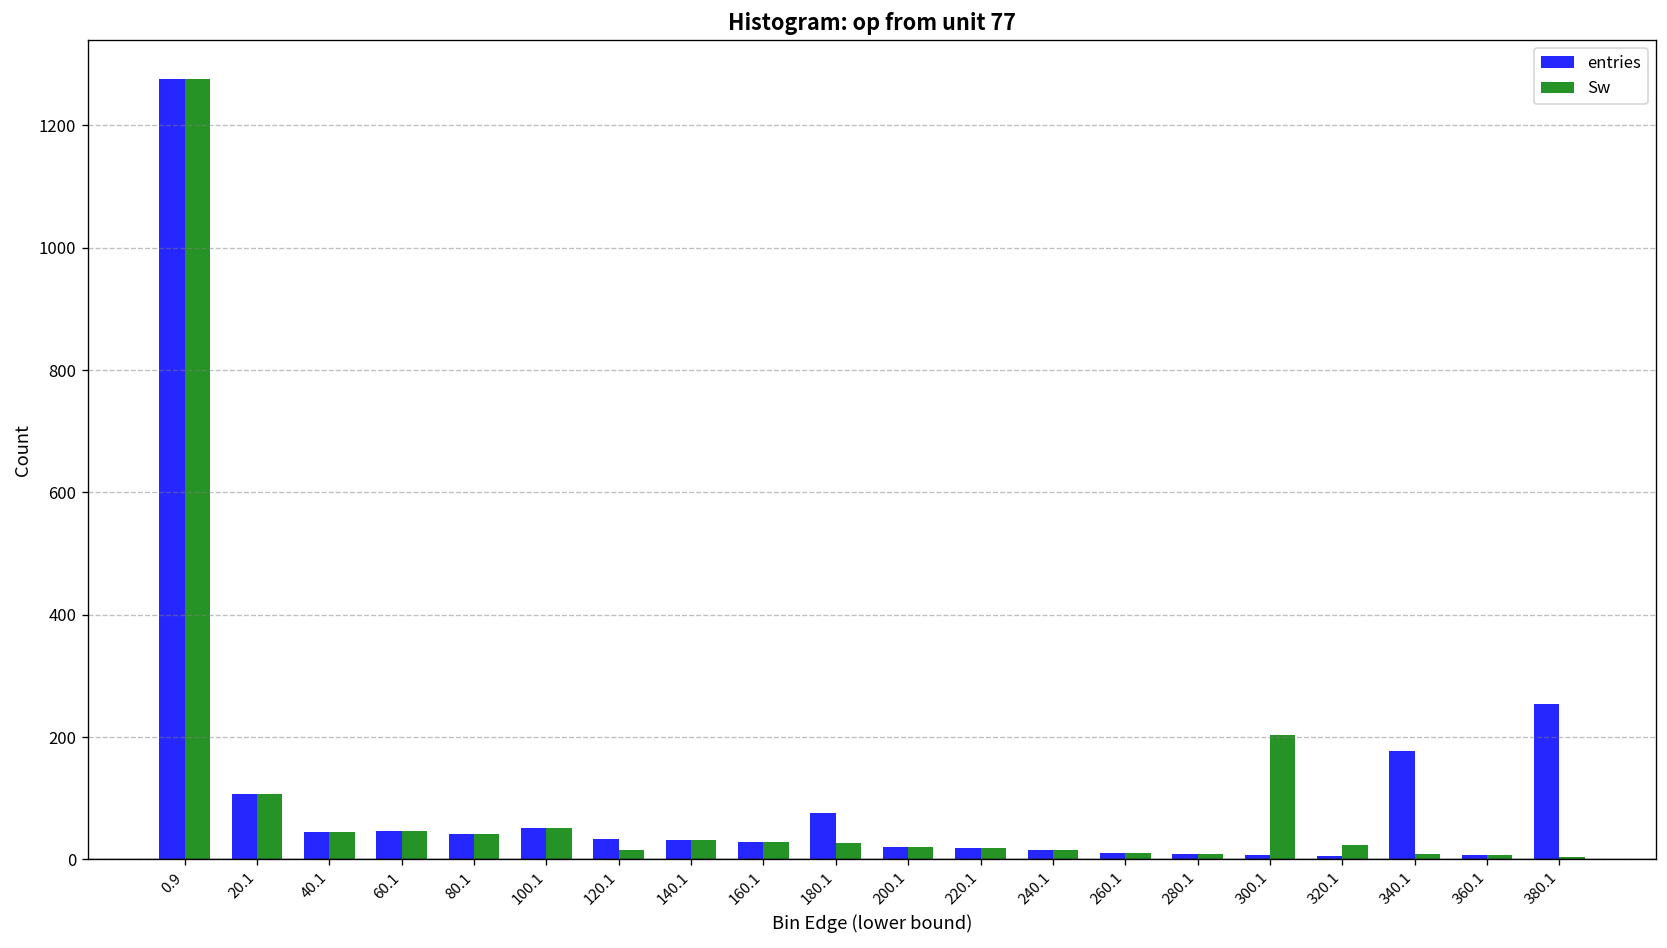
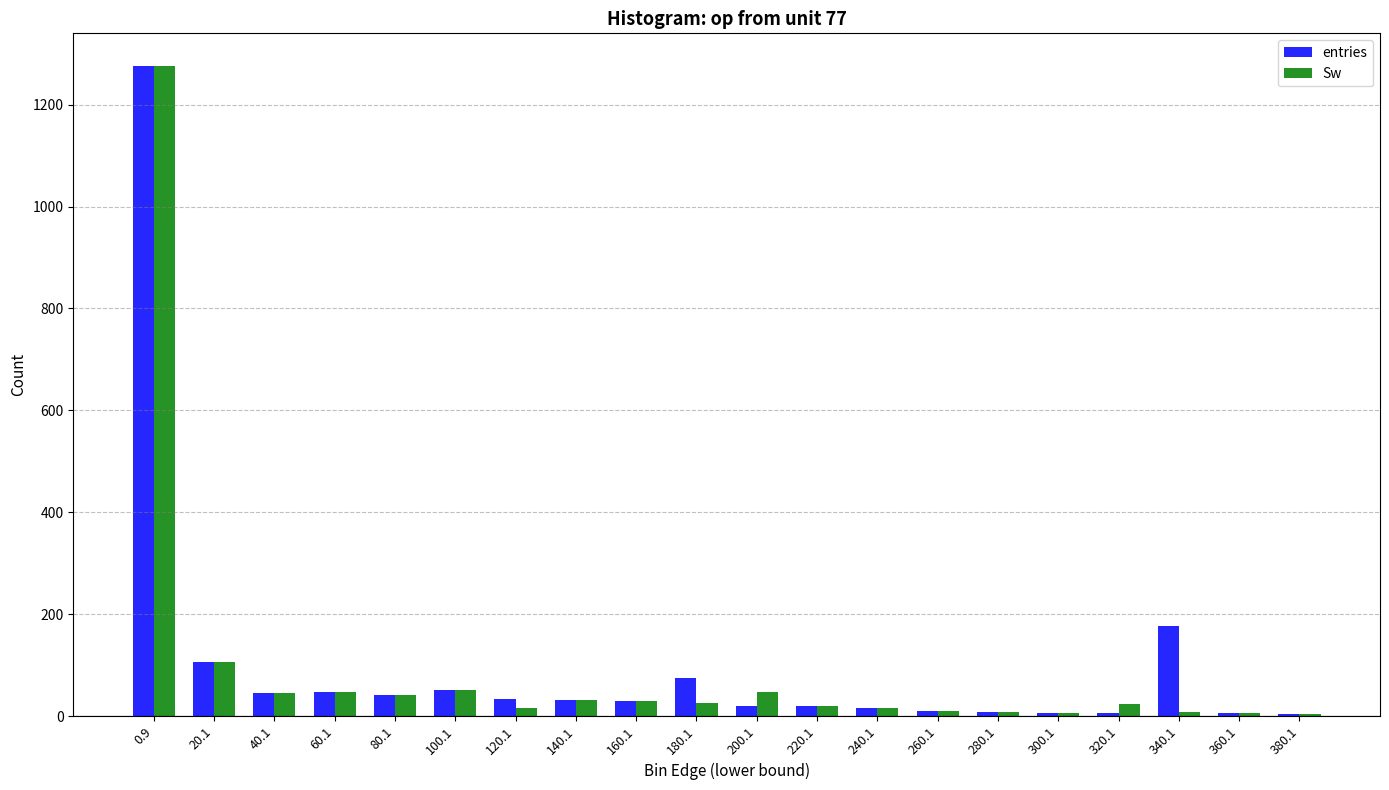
Sw, 200.1: 20 -> 50
Sw, 300.1: 200 -> 10
entries, 380.1: 250 -> 0
